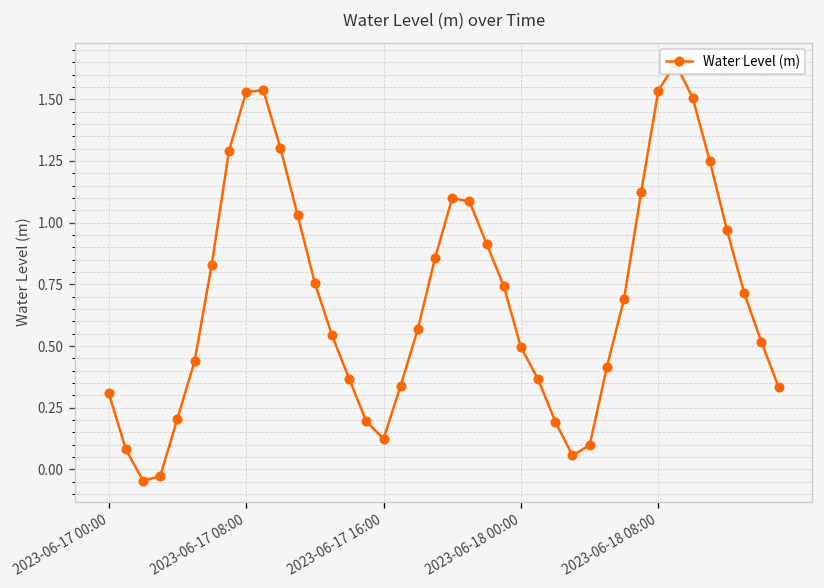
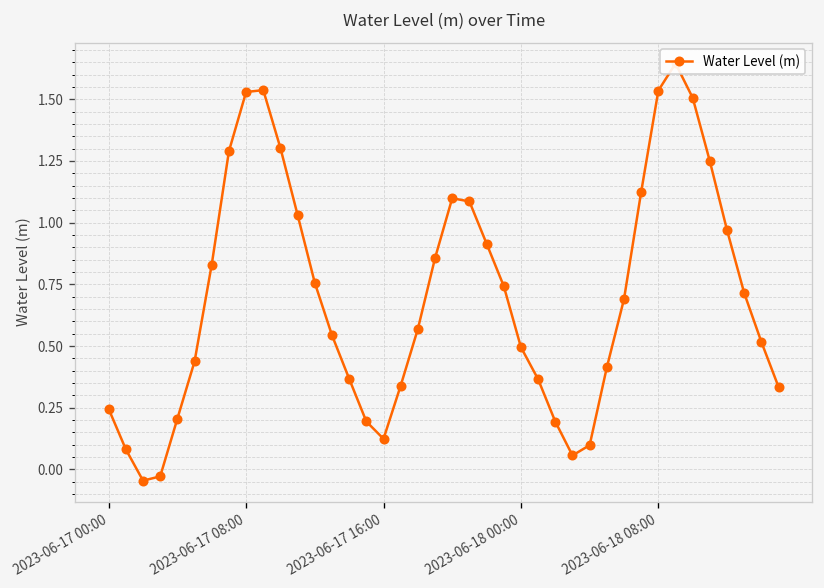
2023-06-17 00:00: 0.31 -> 0.25
